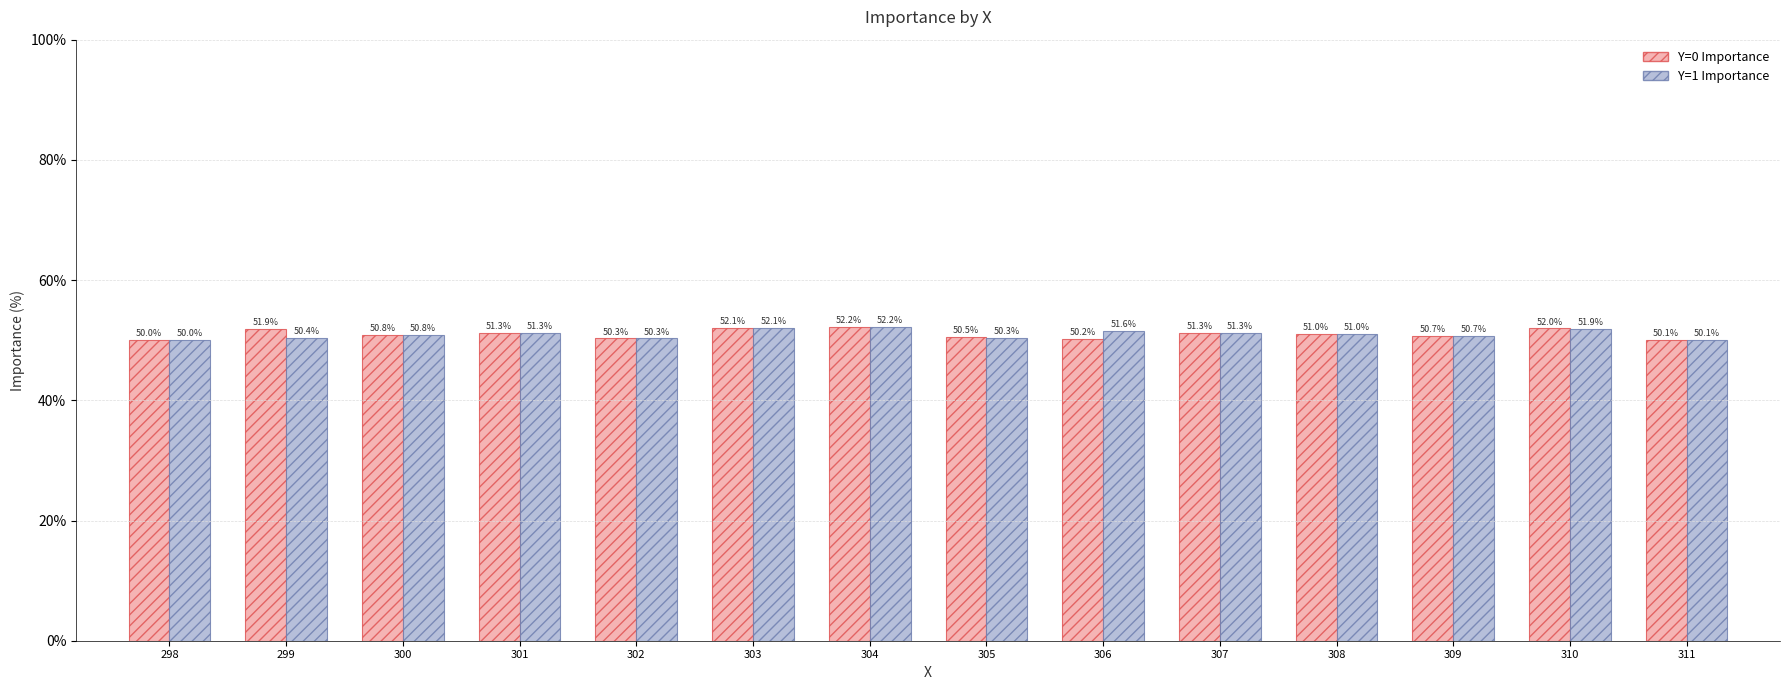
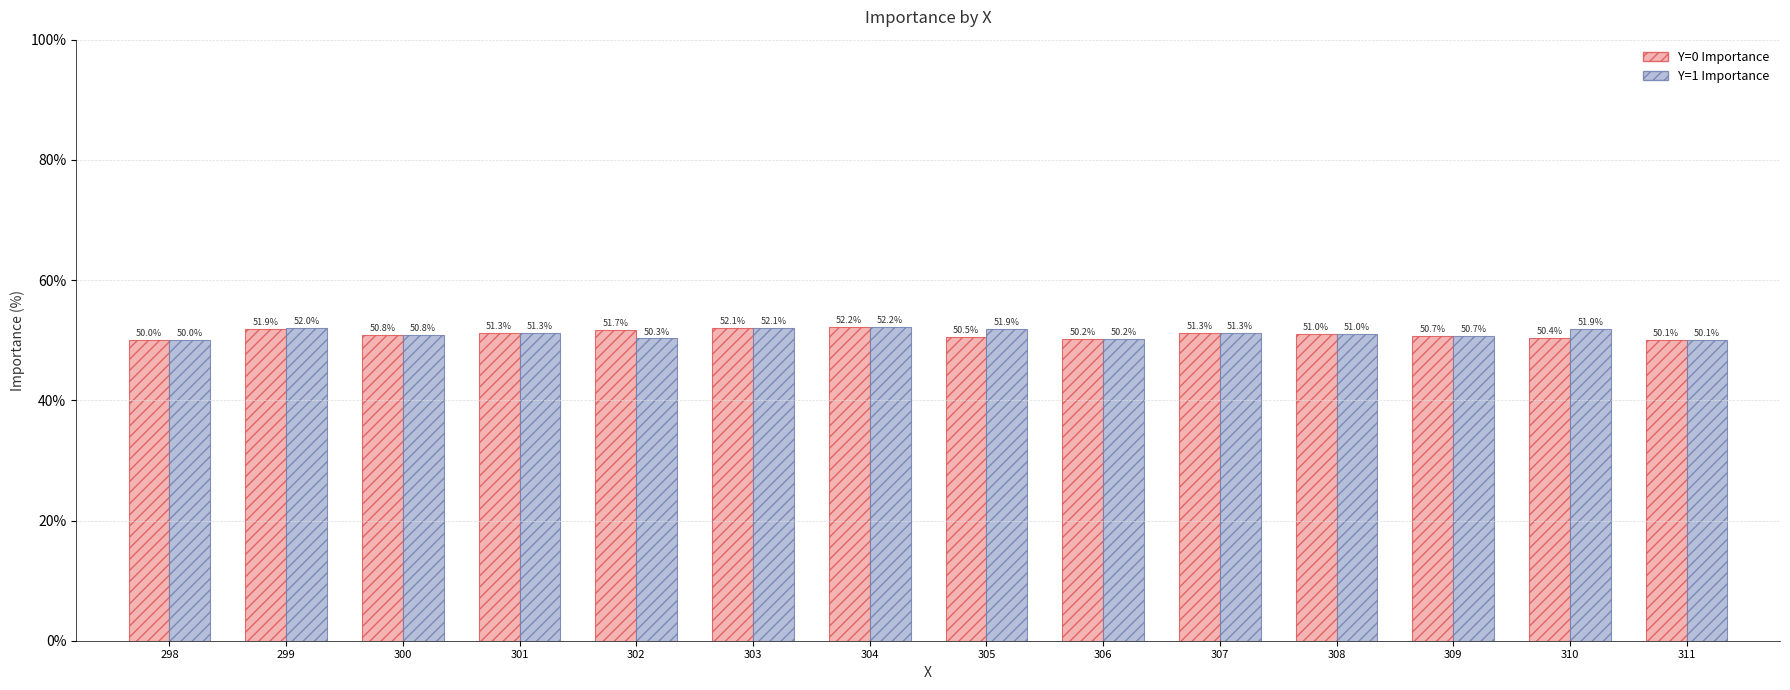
Y=1 Importance, 299: 50.4% -> 52.0%
Y=0 Importance, 302: 50.3% -> 51.7%
Y=1 Importance, 305: 50.3% -> 51.9%
Y=1 Importance, 306: 51.6% -> 50.2%
Y=0 Importance, 310: 52.0% -> 50.4%
